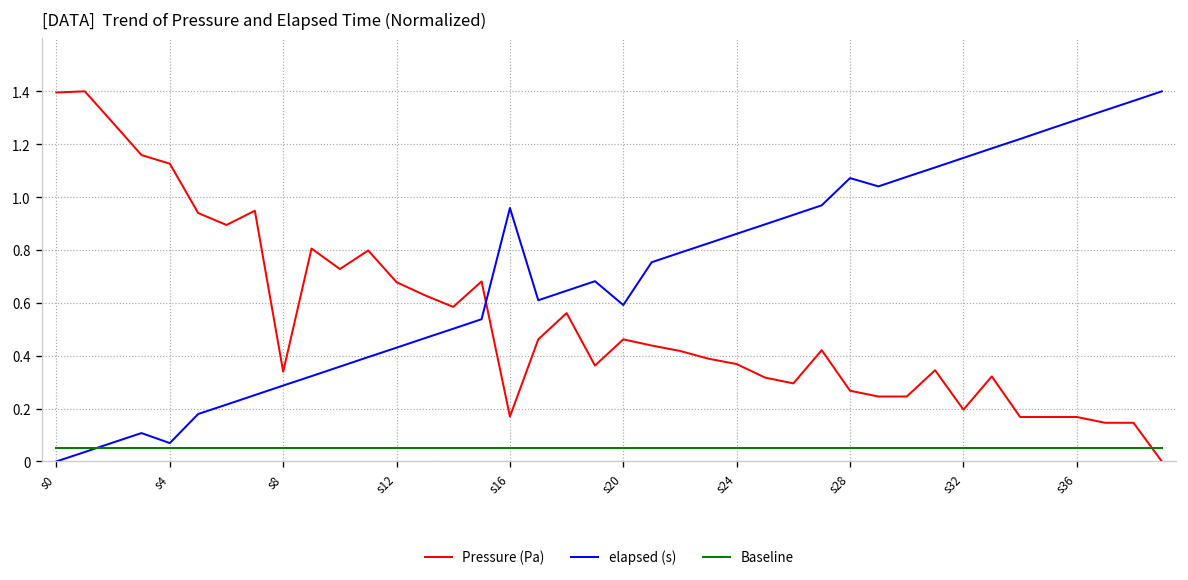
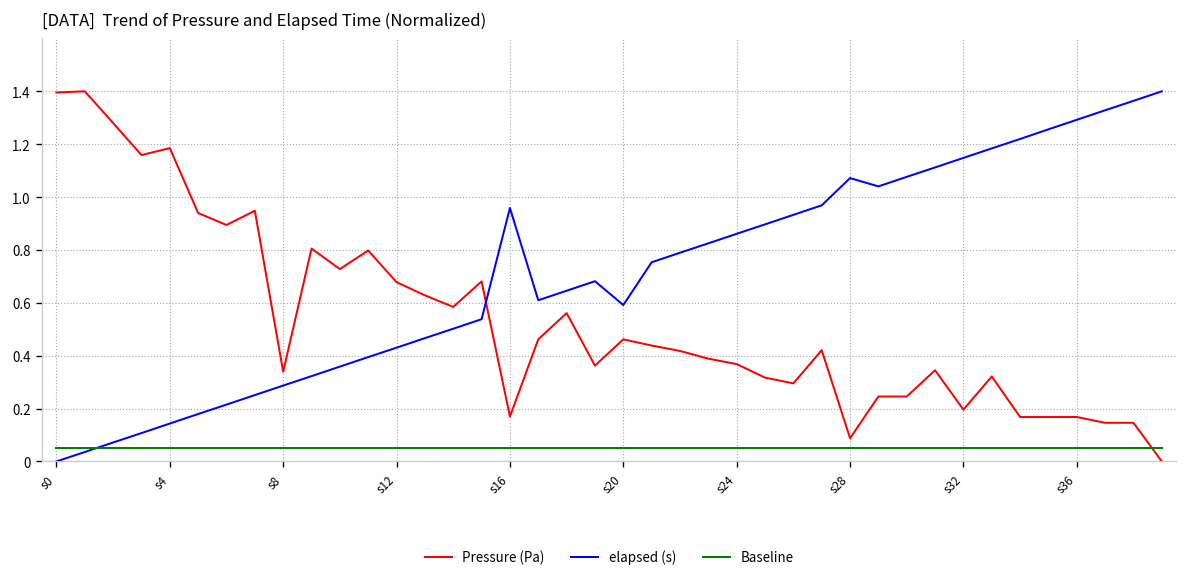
Pressure (Pa), s4: 1.13 -> 1.19
elapsed (s), s4: 0.07 -> 0.14
Pressure (Pa), s28: 0.27 -> 0.09
